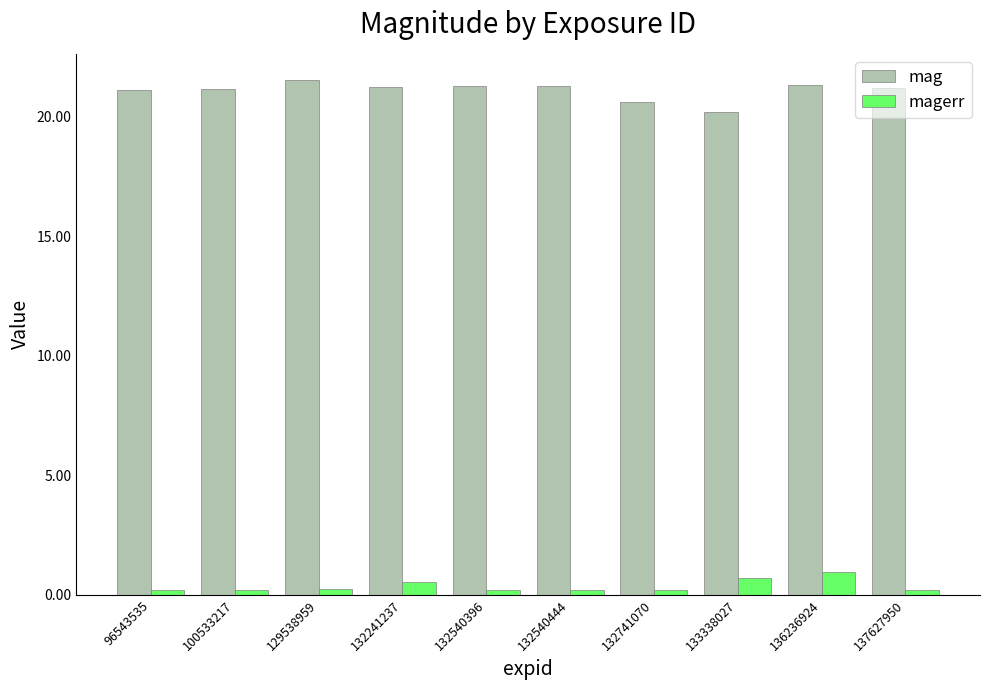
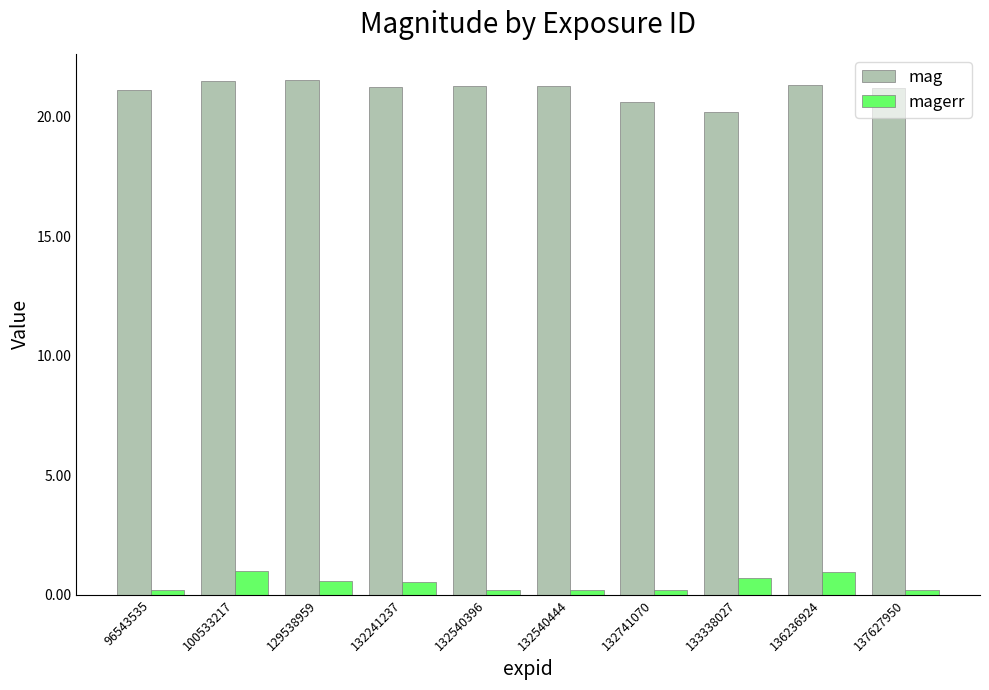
mag, 100533217: 21.2 -> 21.5
magerr, 100533217: 0.2 -> 1.0
magerr, 129538959: 0.2 -> 0.6
